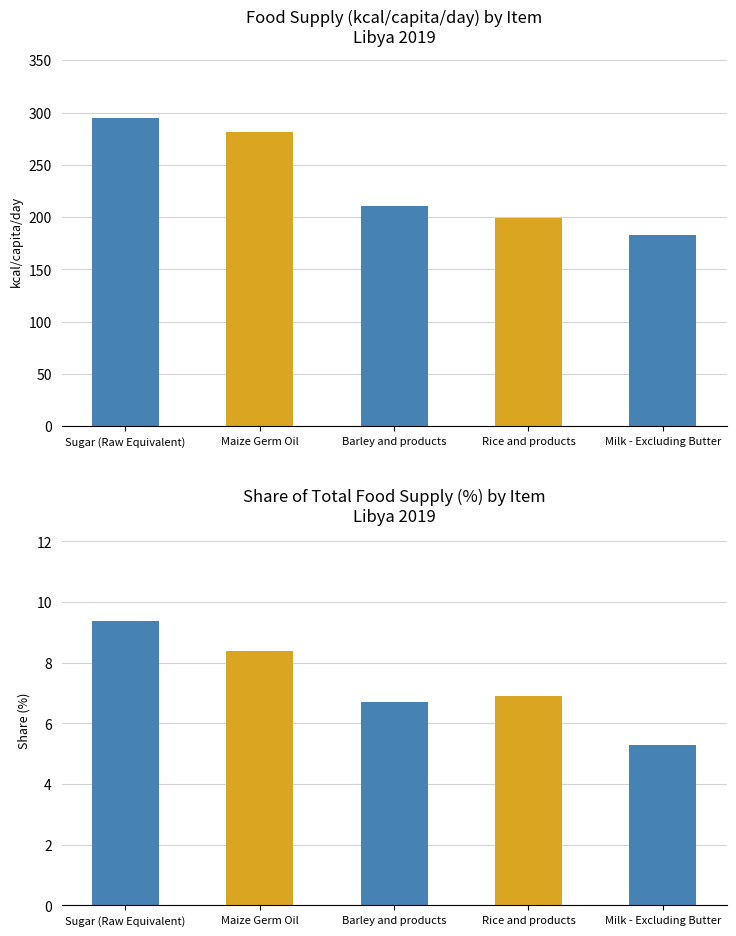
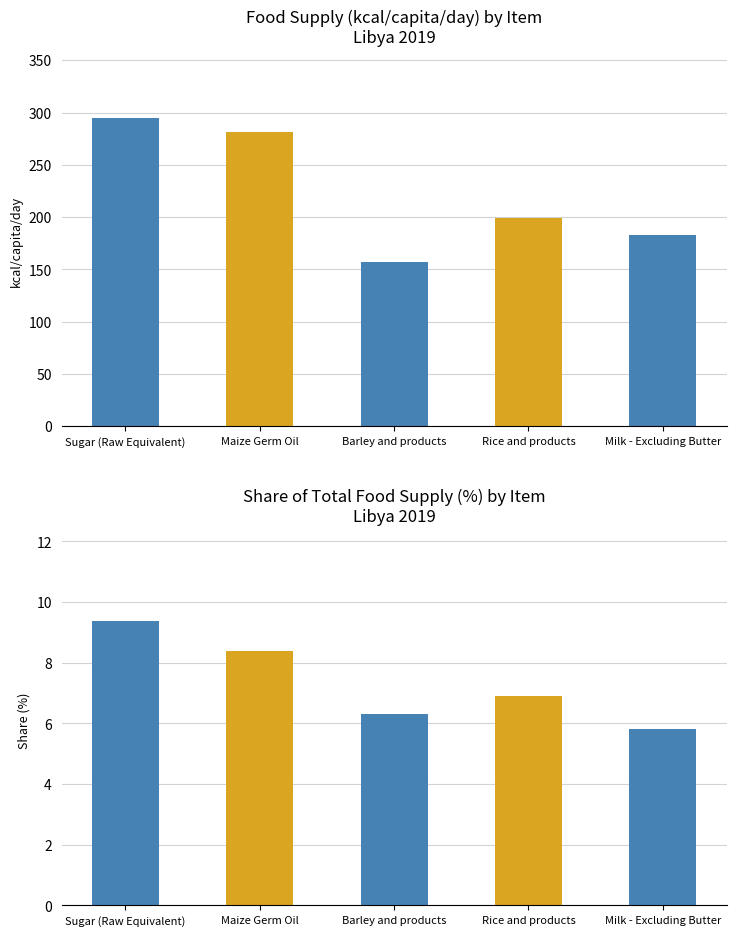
Food Supply (kcal/capita/day) by Item Libya 2019, Barley and products: 211 -> 157
Share of Total Food Supply (%) by Item Libya 2019, Barley and products: 6.7 -> 6.3
Share of Total Food Supply (%) by Item Libya 2019, Milk - Excluding Butter: 5.3 -> 5.8
